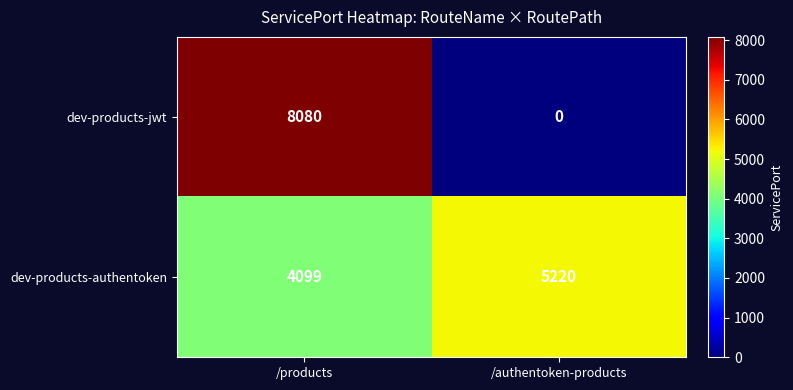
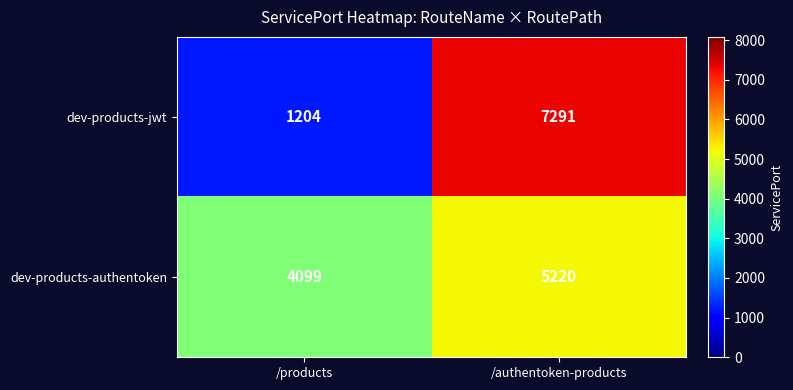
dev-products-jwt, /products: 8080 -> 1204
dev-products-jwt, /authentoken-products: 0 -> 7291
